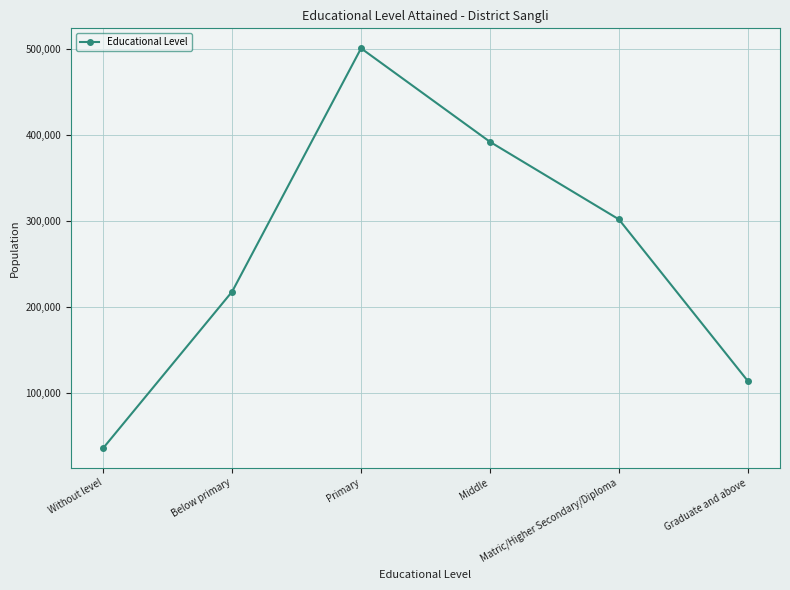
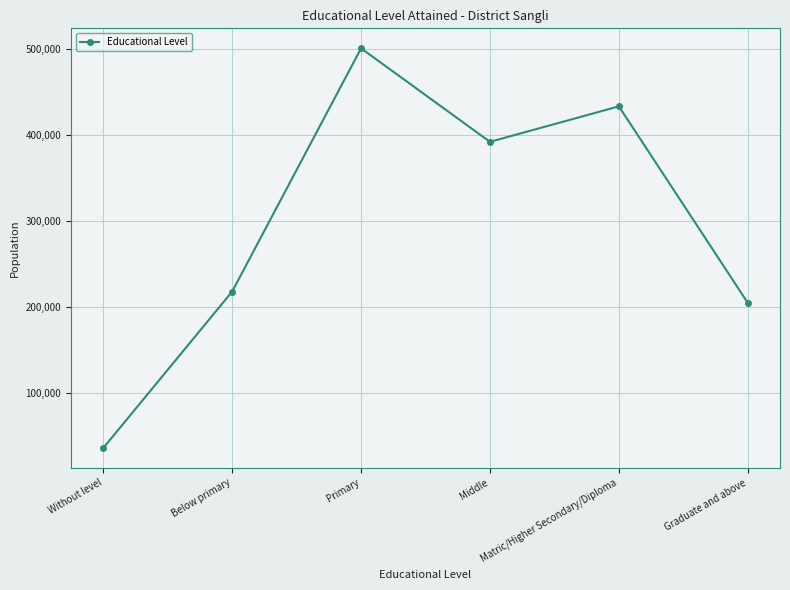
Matric/Higher Secondary/Diploma: 300,000 -> 430,000
Graduate and above: 110,000 -> 210,000
